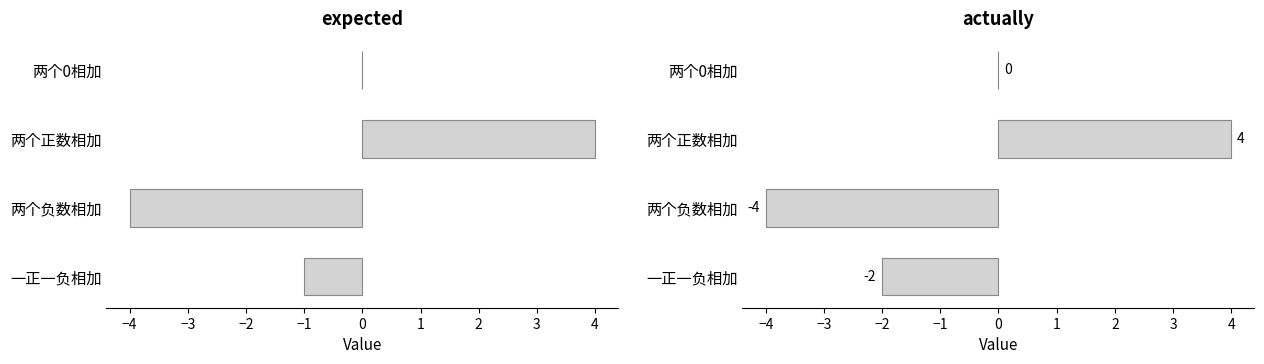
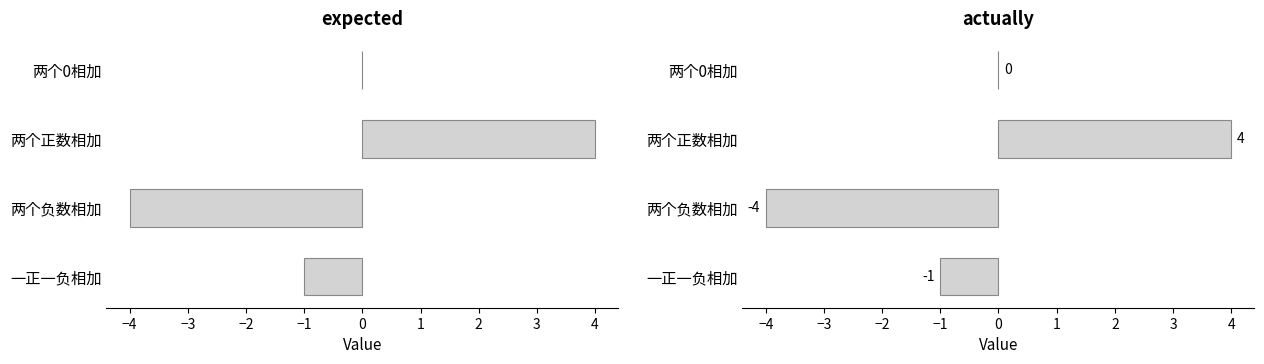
actually, 一正一负相加: -2 -> -1
